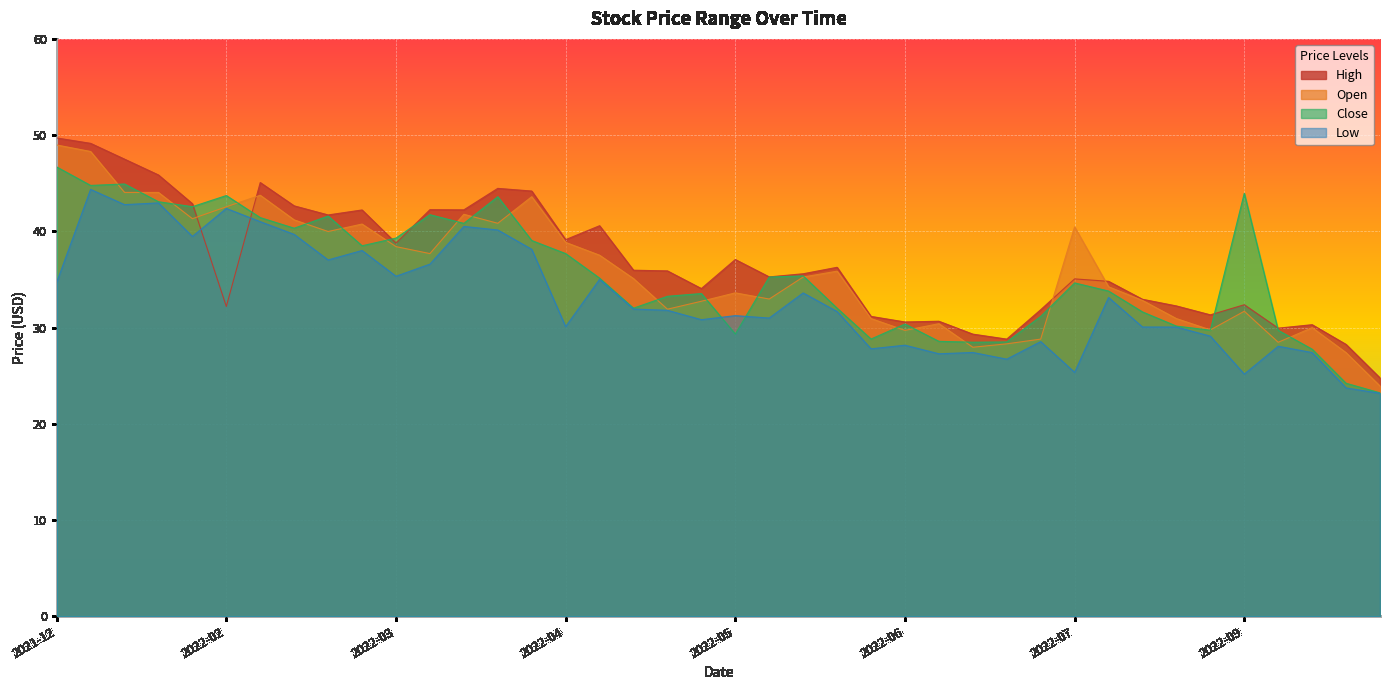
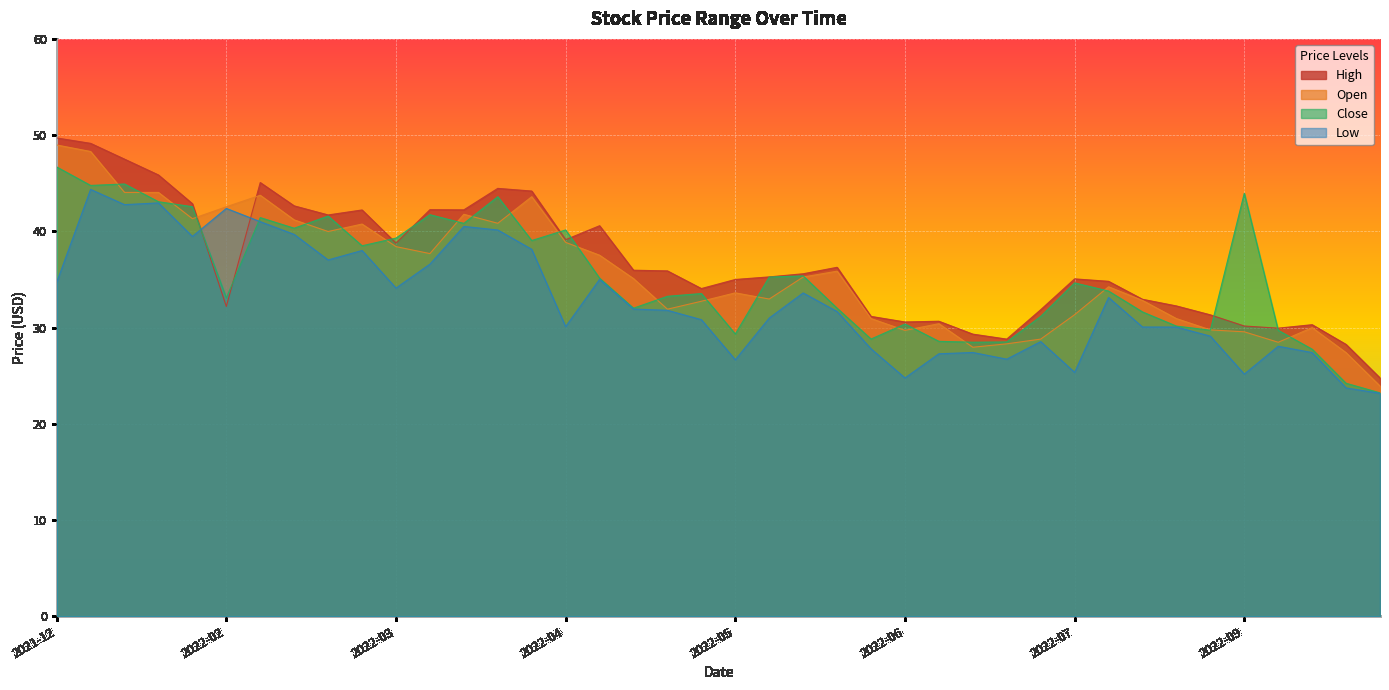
Close, 2022-02: 44 -> 33
Low, 2022-03: 35 -> 34
Close, 2022-04: 38 -> 40
High, 2022-05: 37 -> 35
Low, 2022-05: 31 -> 27
Low, 2022-06: 28 -> 25
Open, 2022-07: 40 -> 31
High, 2022-09: 32 -> 30
Open, 2022-09: 32 -> 30
